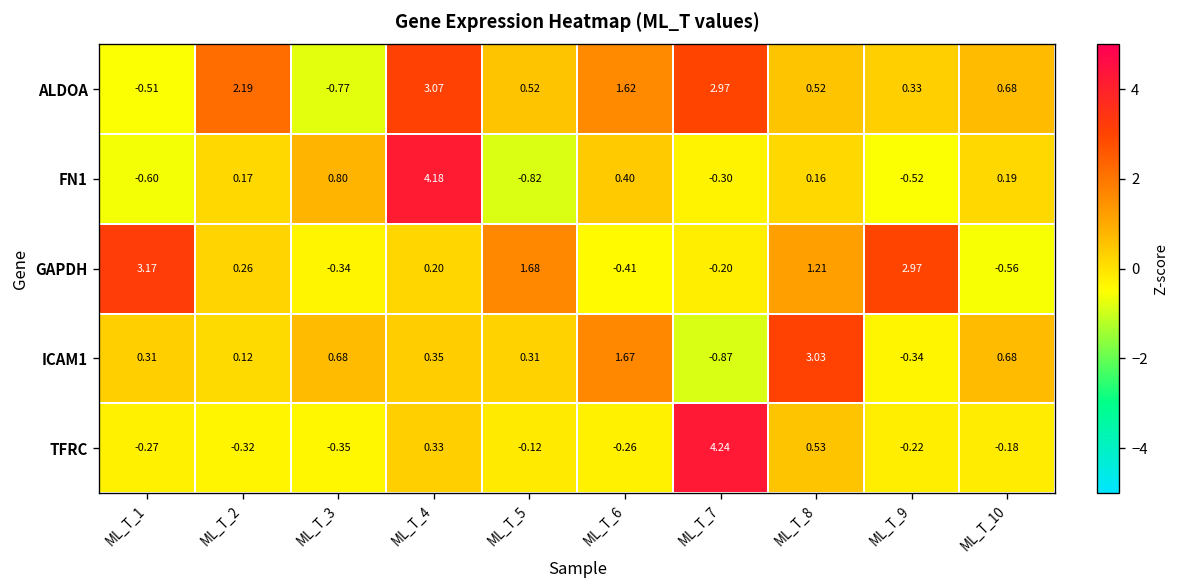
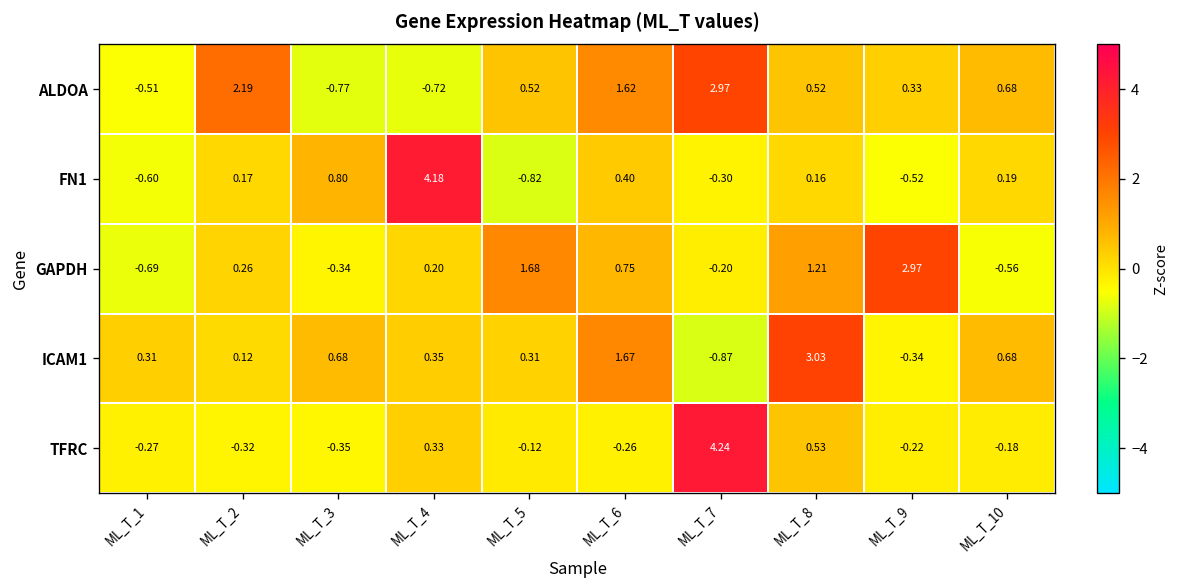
ALDOA, ML_T_4: 3.07 -> -0.72
GAPDH, ML_T_1: 3.17 -> -0.69
GAPDH, ML_T_6: -0.41 -> 0.75
